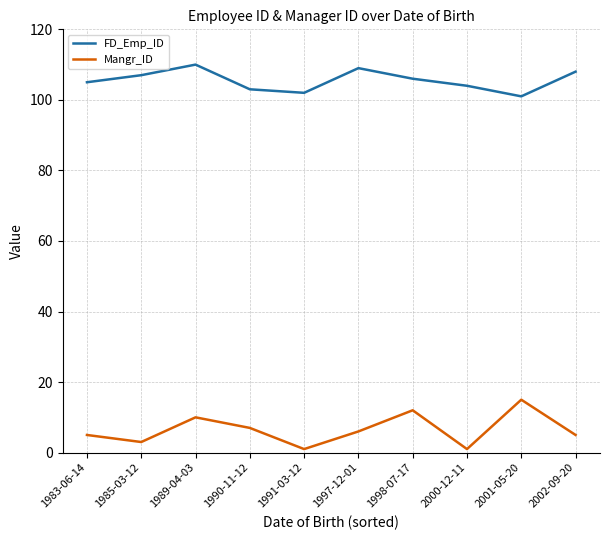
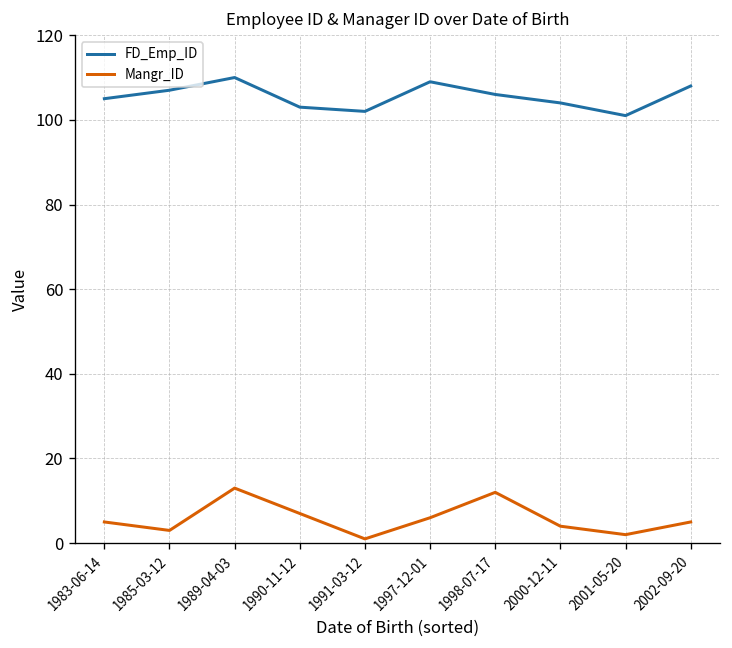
Mangr_ID, 1989-04-03: 10 -> 13
Mangr_ID, 2000-12-11: 1 -> 4
Mangr_ID, 2001-05-20: 15 -> 2
